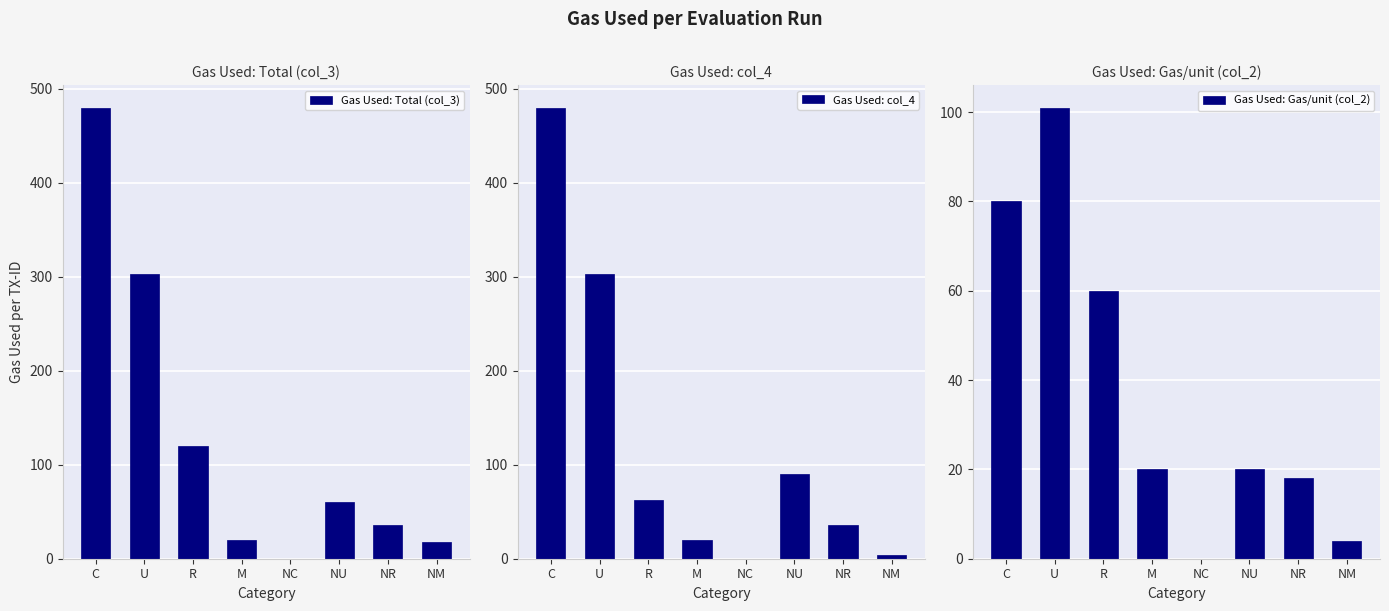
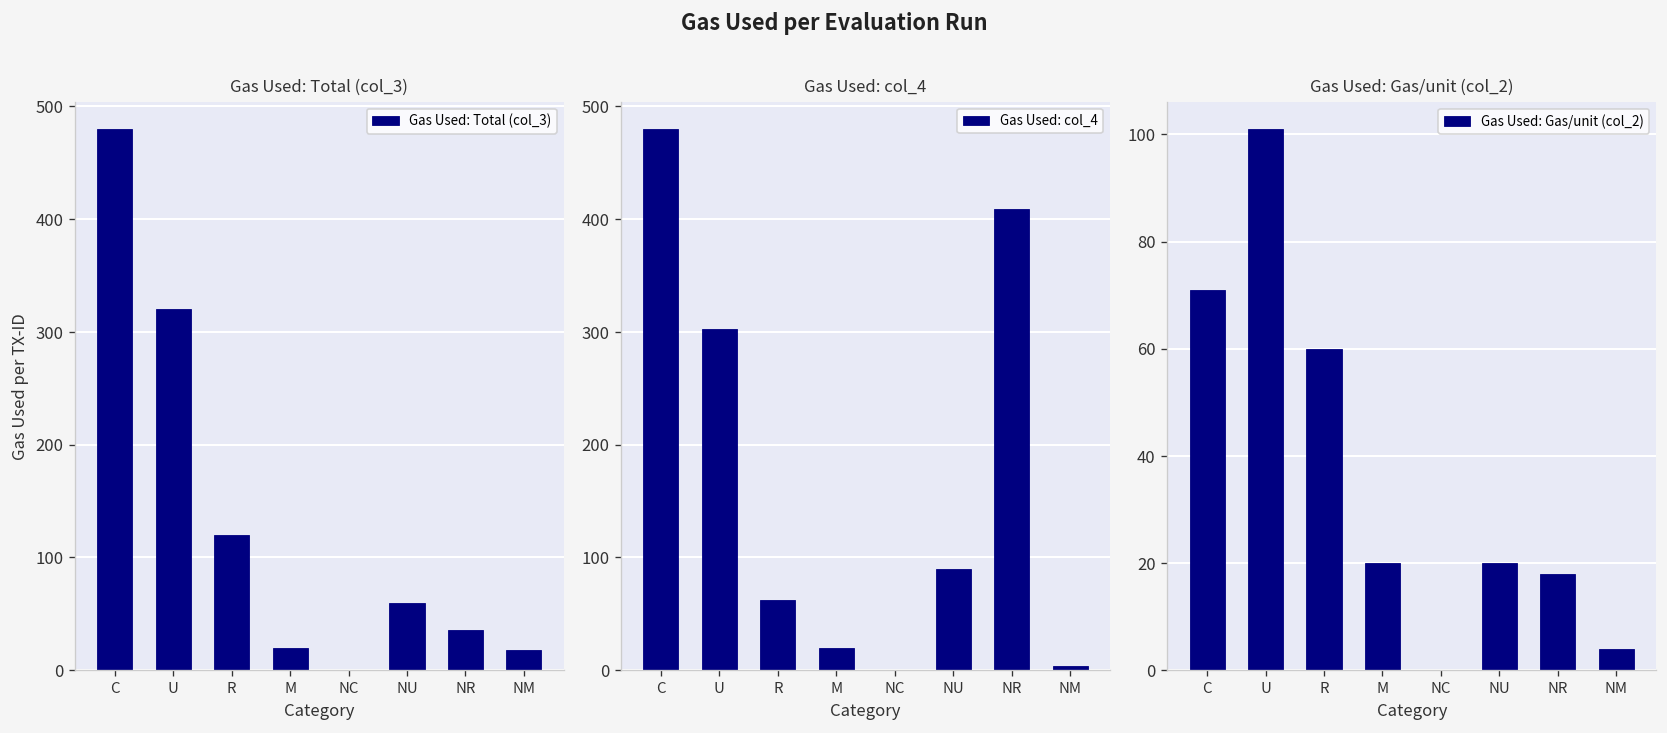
Gas Used: Total (col_3), U: 300 -> 320
Gas Used: col_4, NR: 40 -> 410
Gas Used: Gas/unit (col_2), C: 80 -> 71
